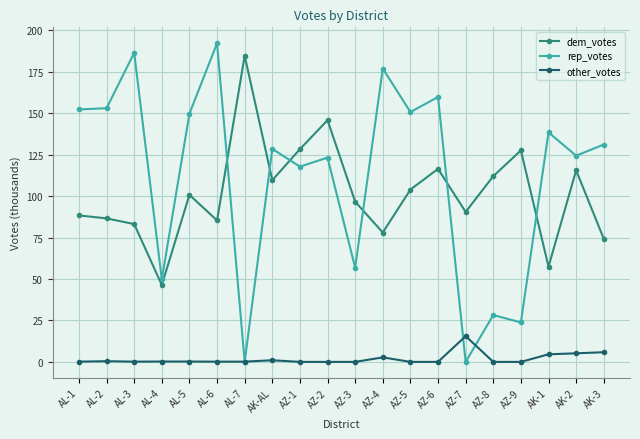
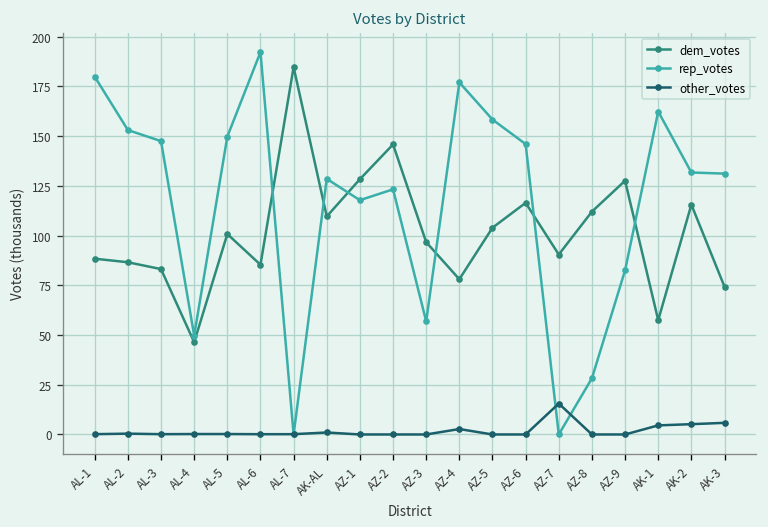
rep_votes, AL-1: 152 -> 180
rep_votes, AL-3: 186 -> 147
rep_votes, AZ-5: 151 -> 158
rep_votes, AZ-6: 160 -> 146
rep_votes, AZ-9: 24 -> 82
rep_votes, AK-1: 138 -> 162
rep_votes, AK-2: 124 -> 132
